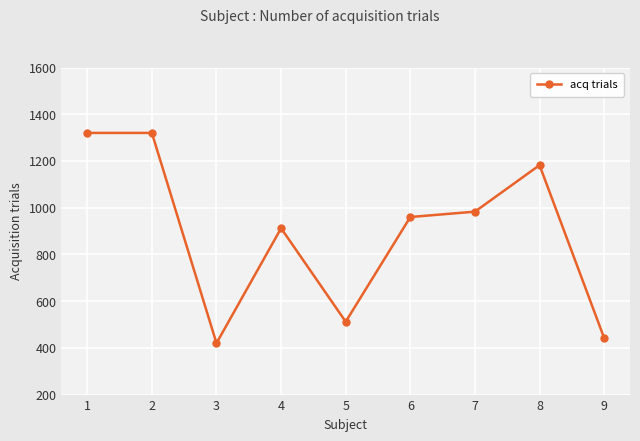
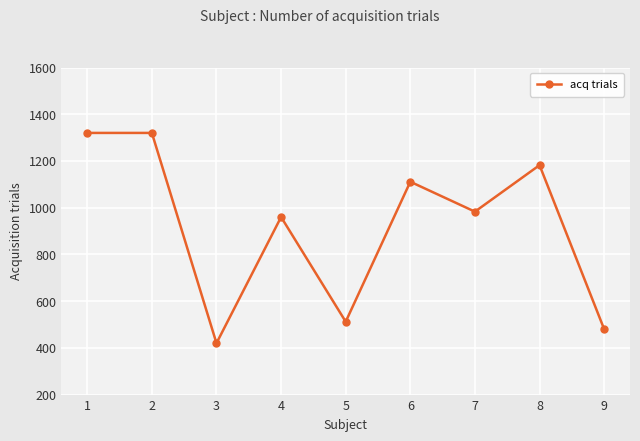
4: 910 -> 960
6: 960 -> 1110
9: 440 -> 480
